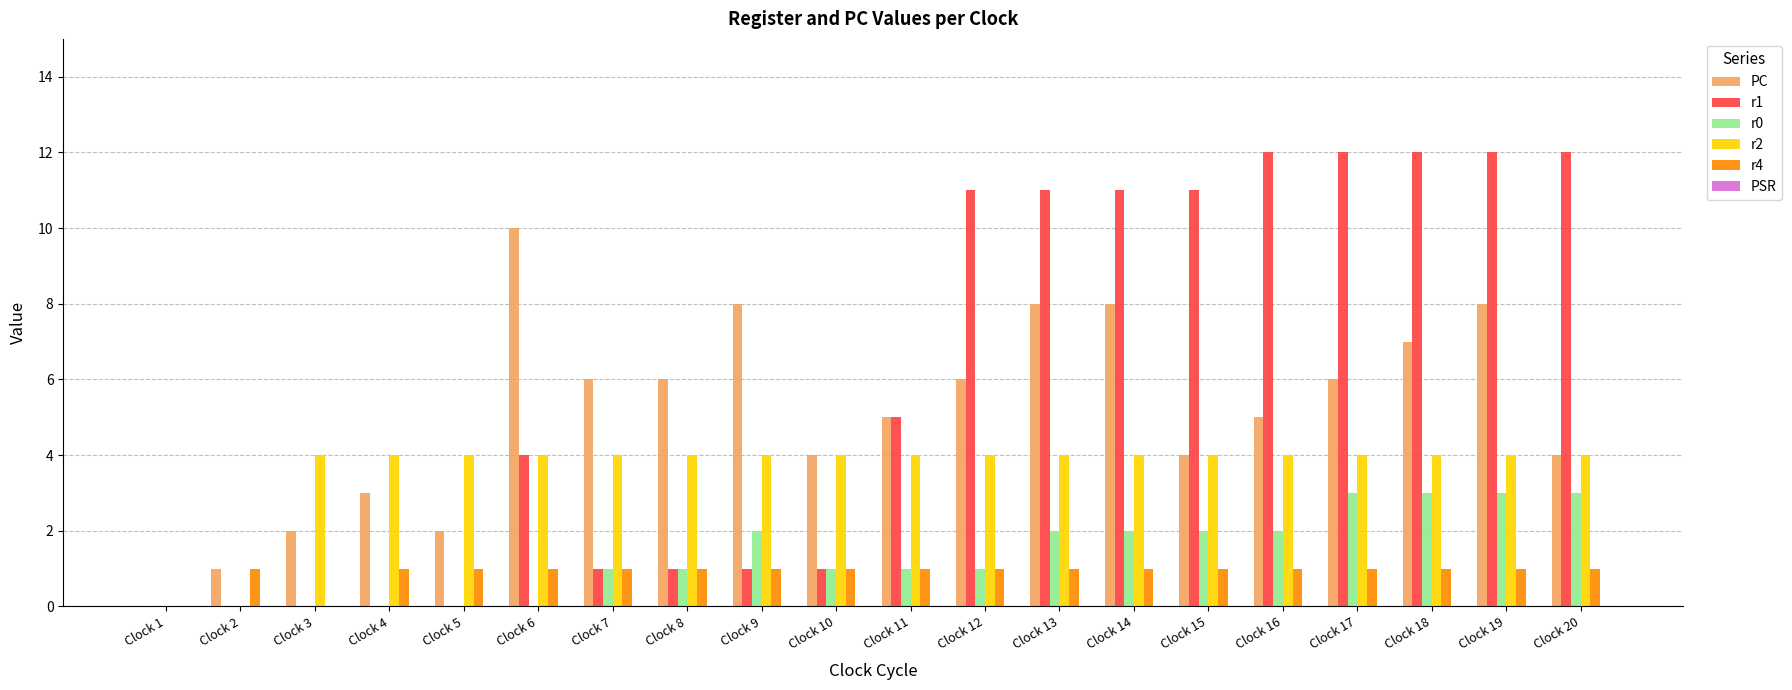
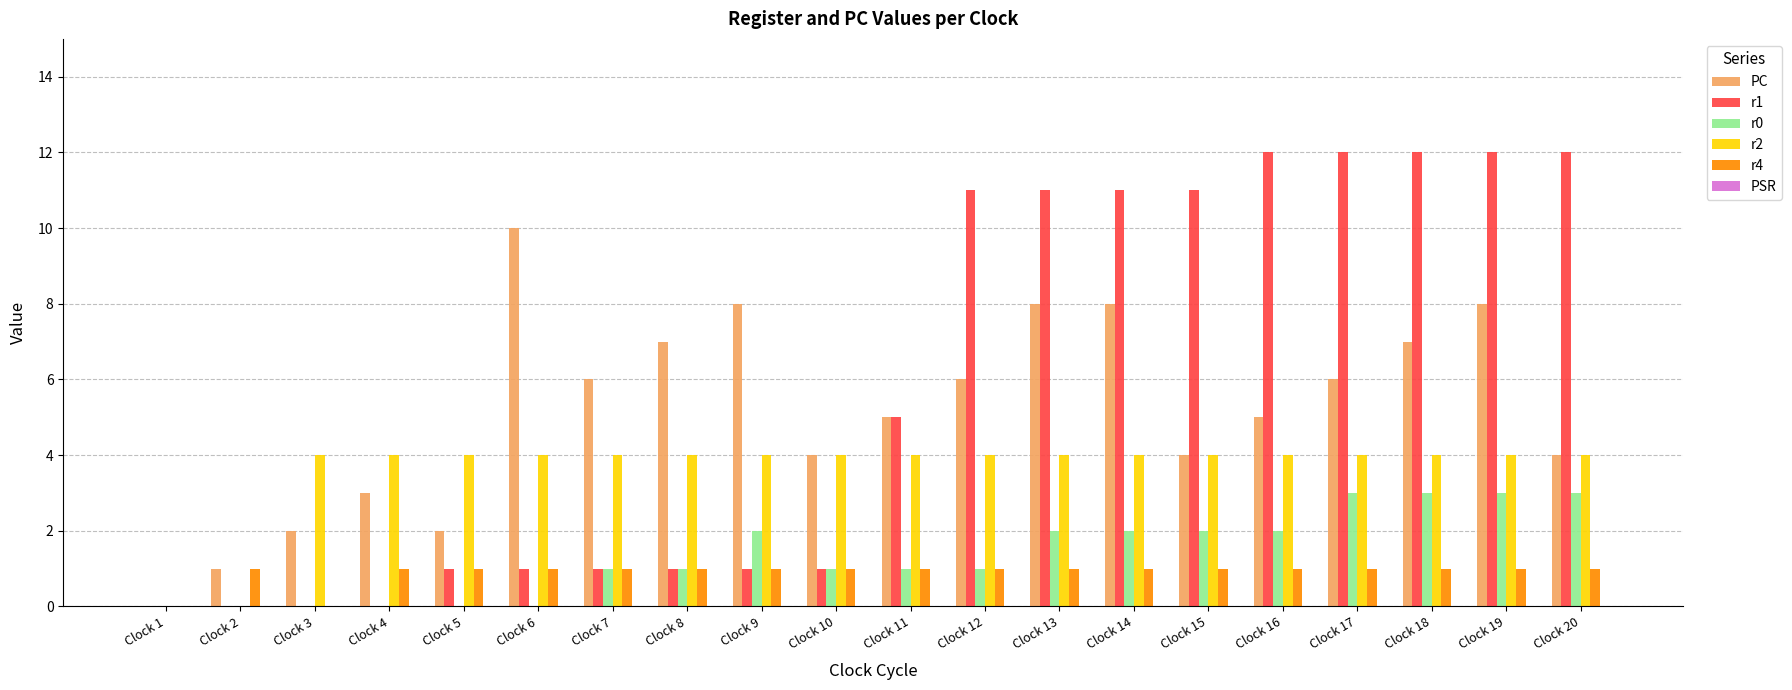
r1, Clock 5: 0 -> 1
r1, Clock 6: 4 -> 1
PC, Clock 8: 6 -> 7
